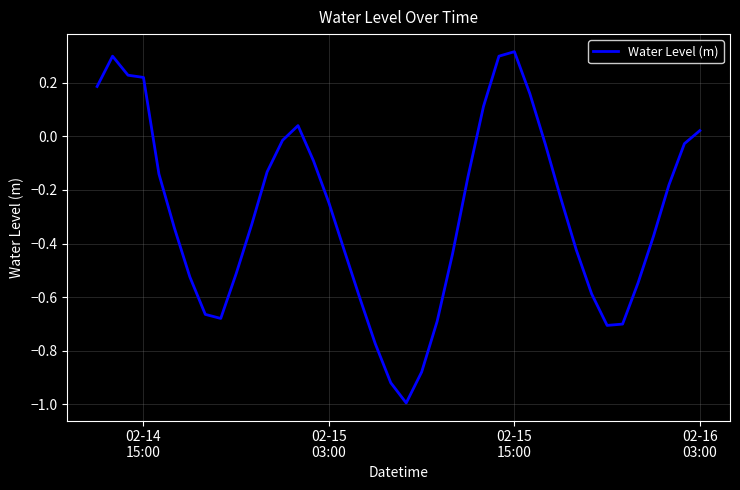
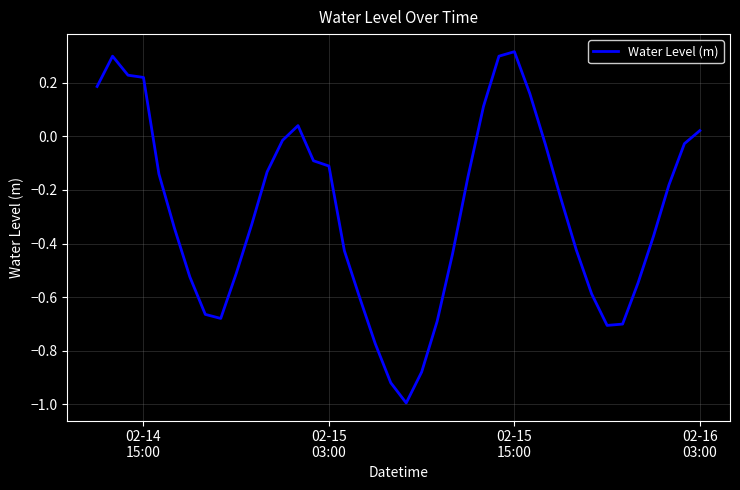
02-15 03:00: -0.25 -> -0.11
